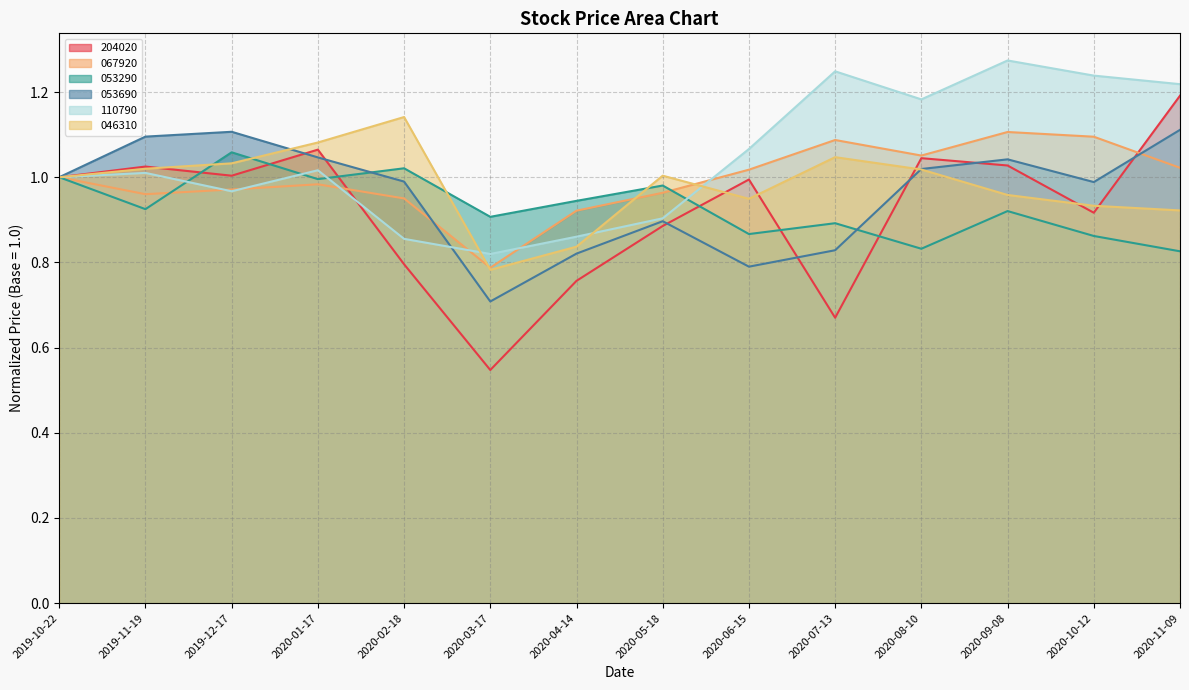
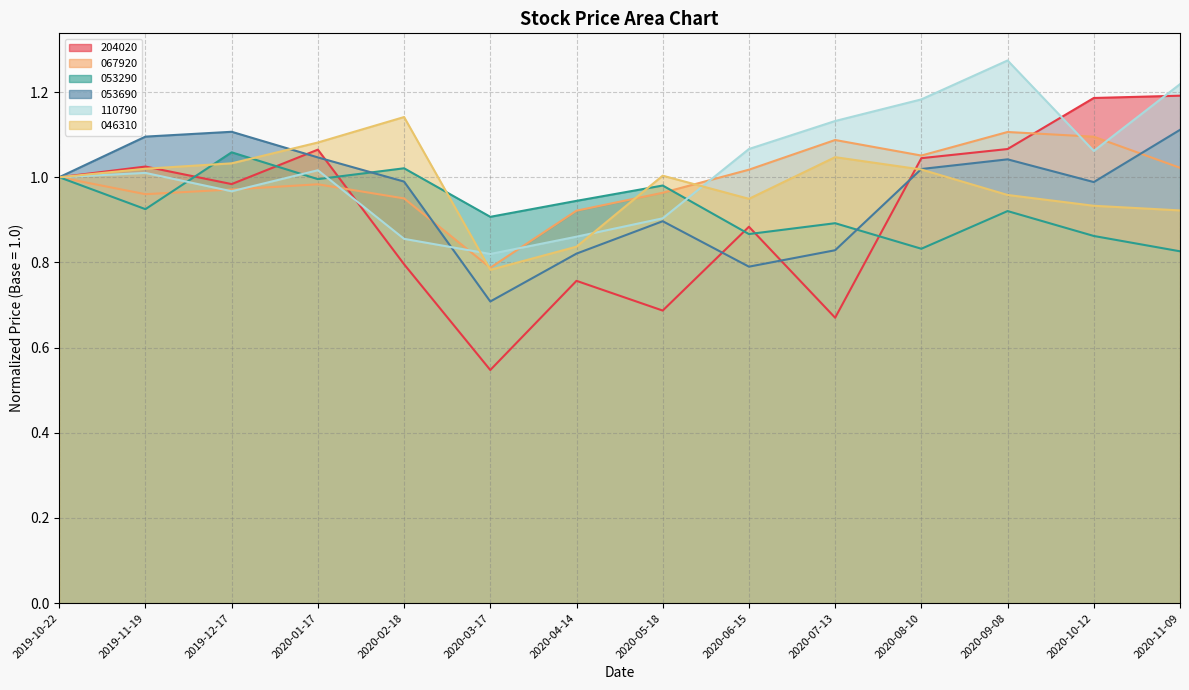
204020, 2019-12-17: 1.00 -> 0.98
204020, 2020-05-18: 0.89 -> 0.69
204020, 2020-06-15: 0.99 -> 0.88
110790, 2020-07-13: 1.25 -> 1.13
204020, 2020-09-08: 1.03 -> 1.07
204020, 2020-10-12: 0.92 -> 1.19
110790, 2020-10-12: 1.24 -> 1.06
